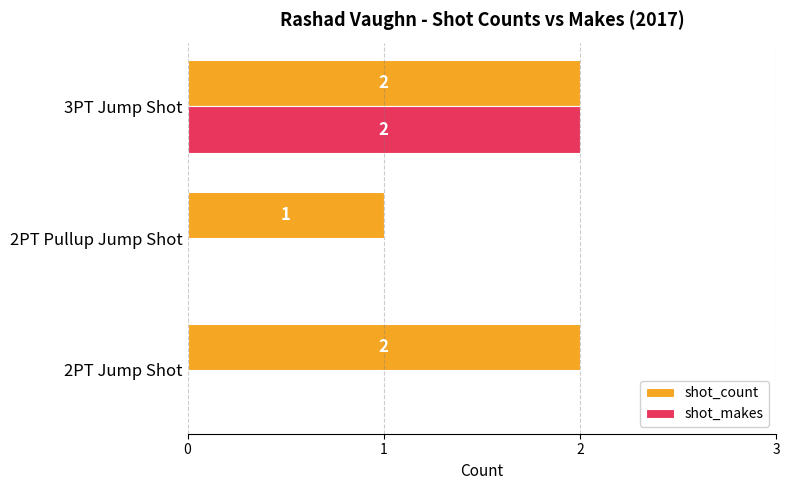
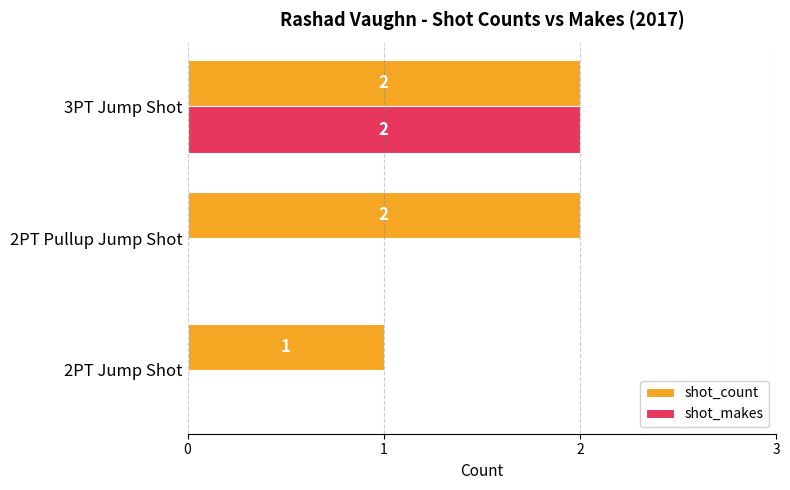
shot_count, 2PT Pullup Jump Shot: 1 -> 2
shot_count, 2PT Jump Shot: 2 -> 1
